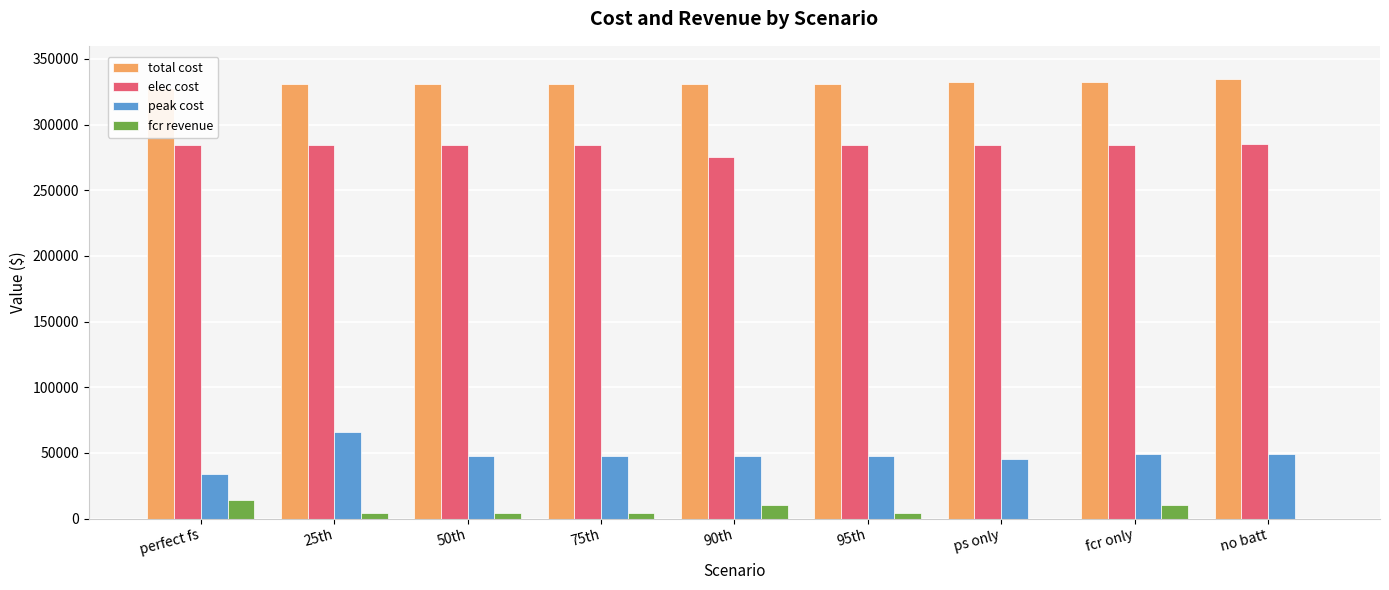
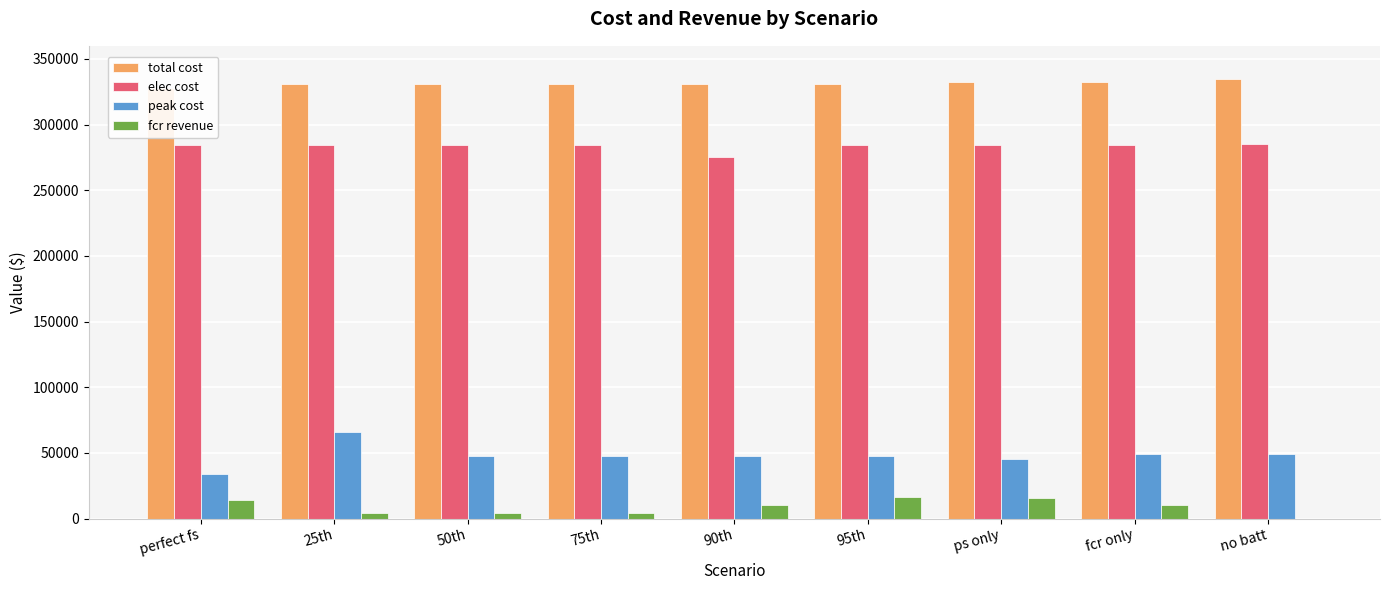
fcr revenue, 95th: 4000 -> 16000
fcr revenue, ps only: 0 -> 16000
